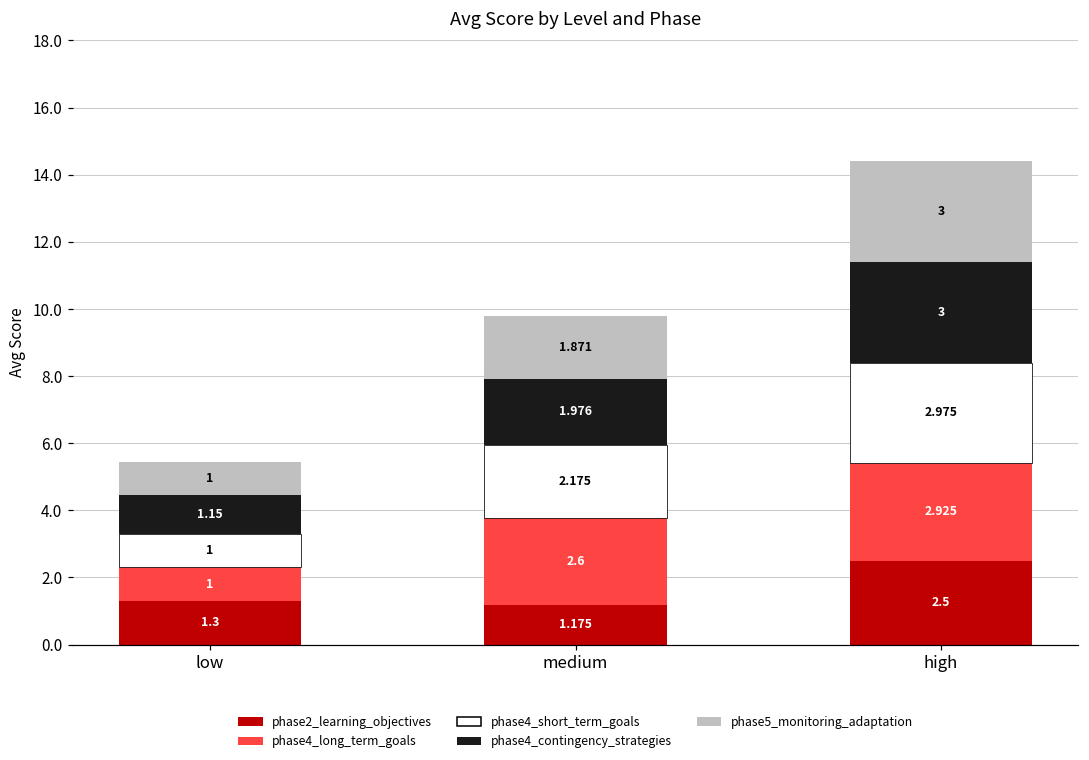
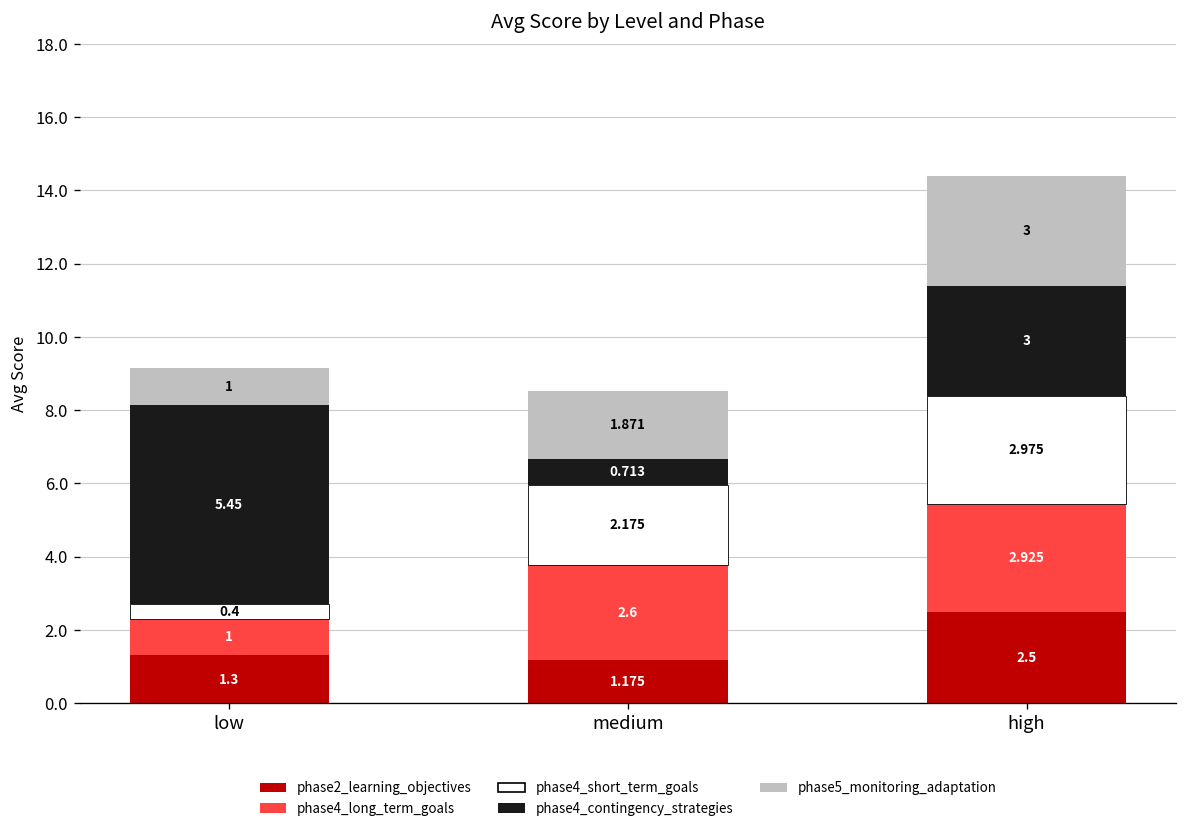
phase4_short_term_goals, low: 1 -> 0.4
phase4_contingency_strategies, low: 1.15 -> 5.45
phase4_contingency_strategies, medium: 1.976 -> 0.713
